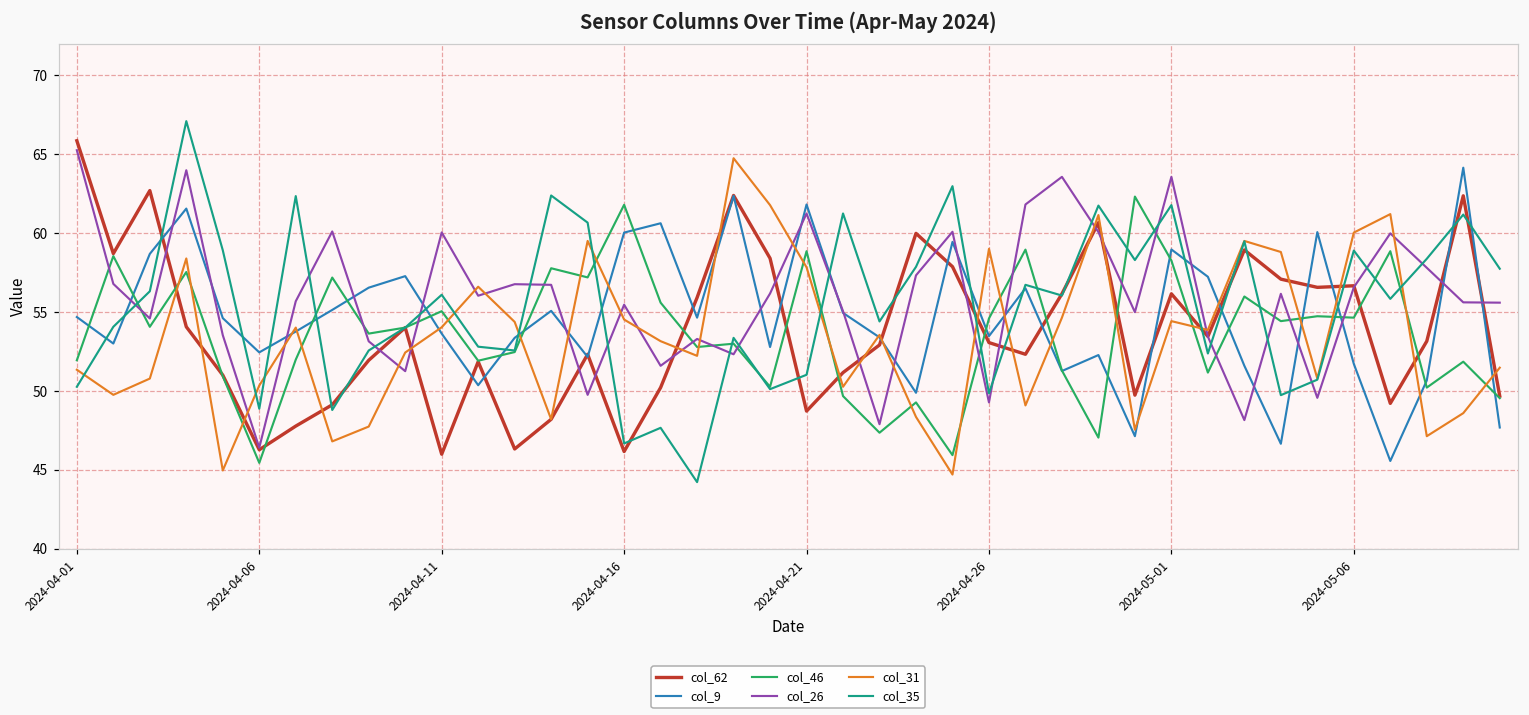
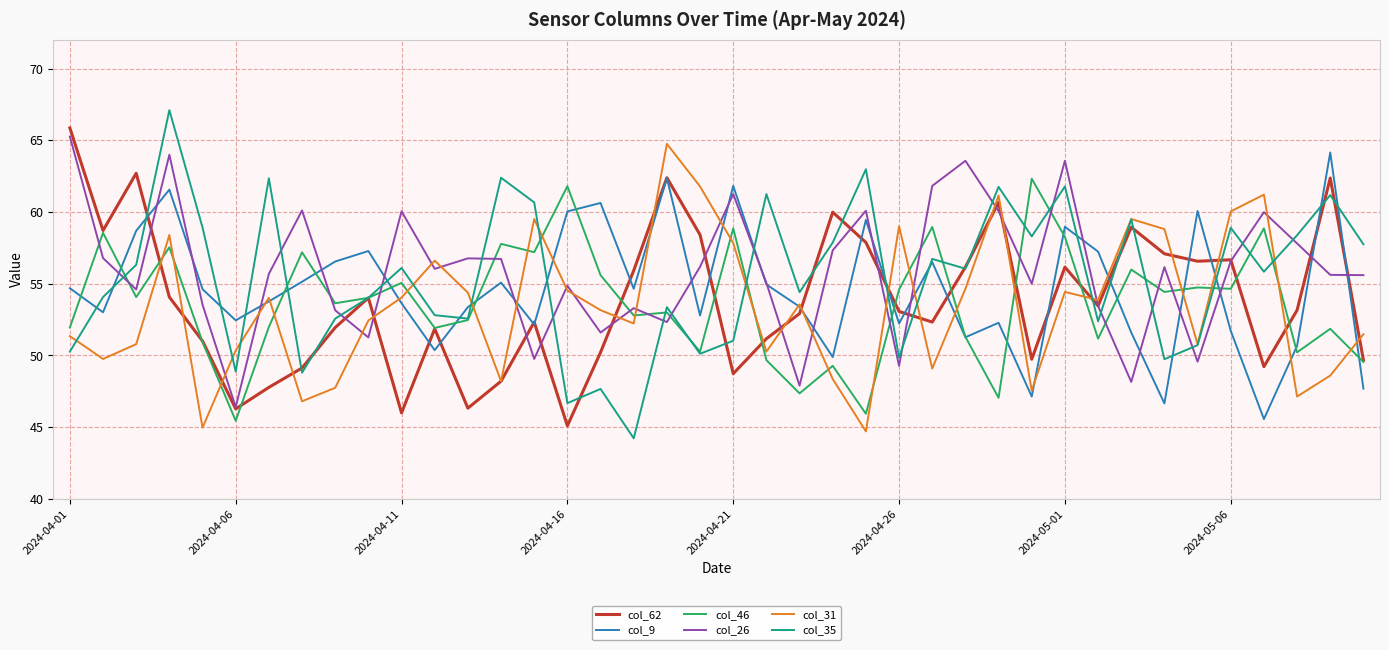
col_62, 2024-04-16: 46.2 -> 45.1
col_26, 2024-04-16: 55.5 -> 54.9
col_9, 2024-04-26: 53.5 -> 52.2
